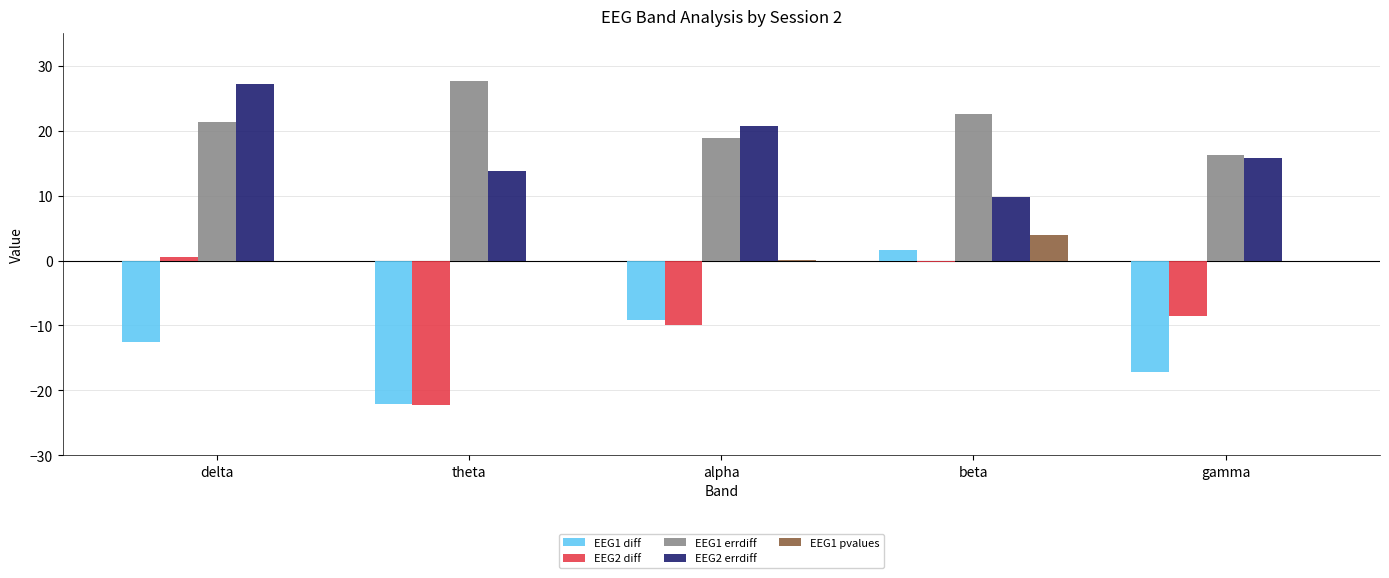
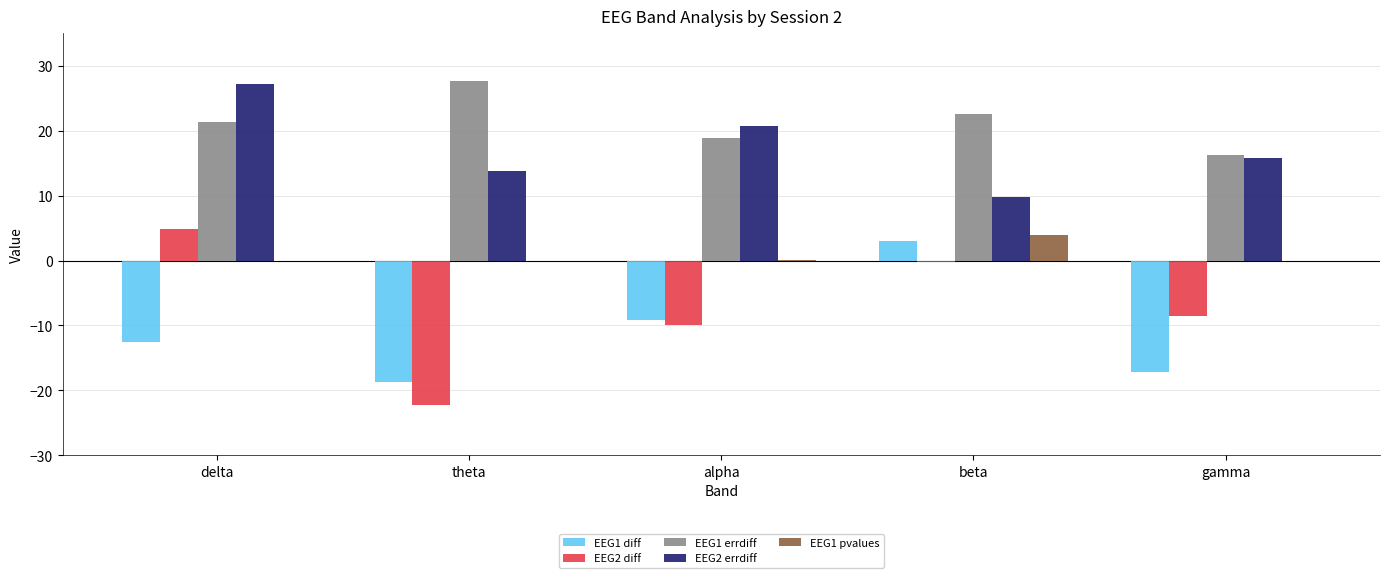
EEG2 diff, delta: 1 -> 5
EEG1 diff, theta: -22 -> -19
EEG1 diff, beta: 2 -> 3
